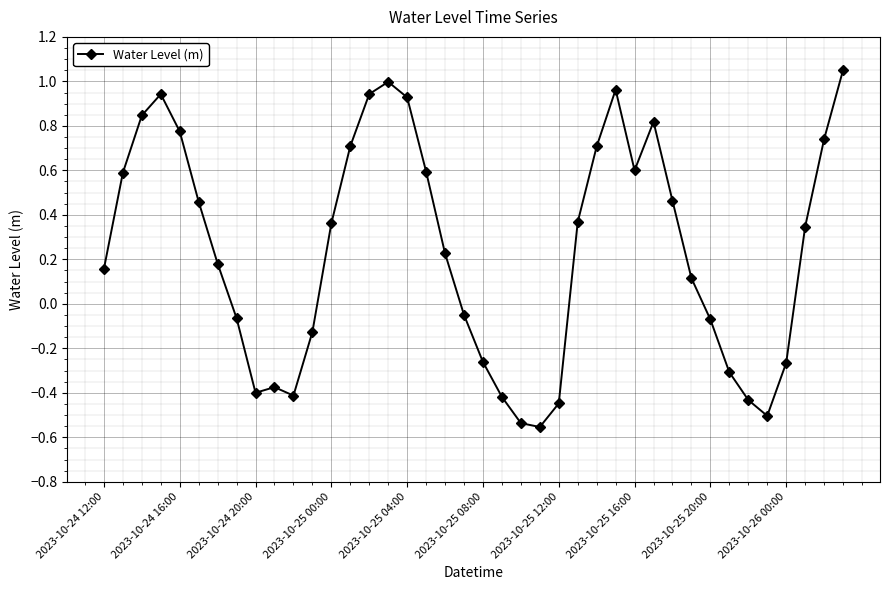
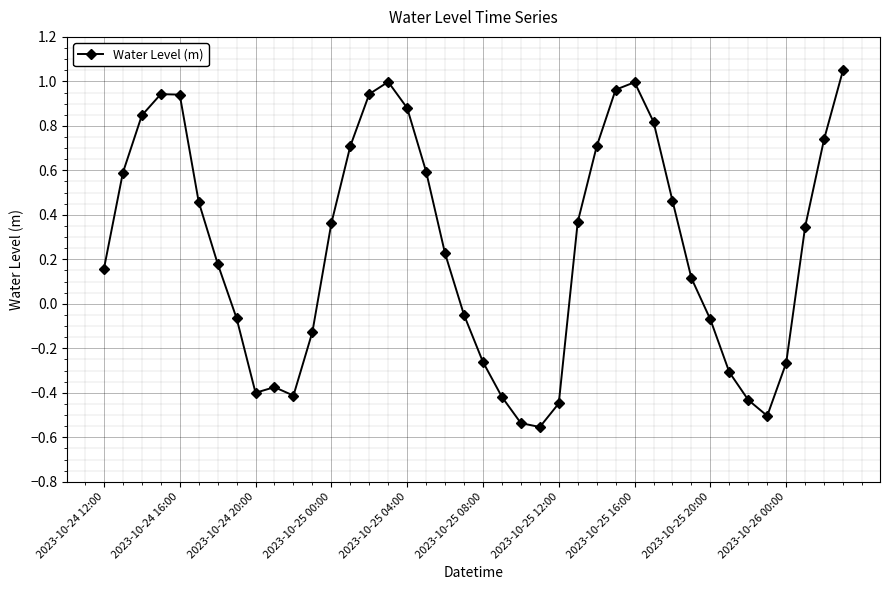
2023-10-24 16:00: 0.77 -> 0.94
2023-10-25 04:00: 0.93 -> 0.88
2023-10-25 16:00: 0.60 -> 1.00
